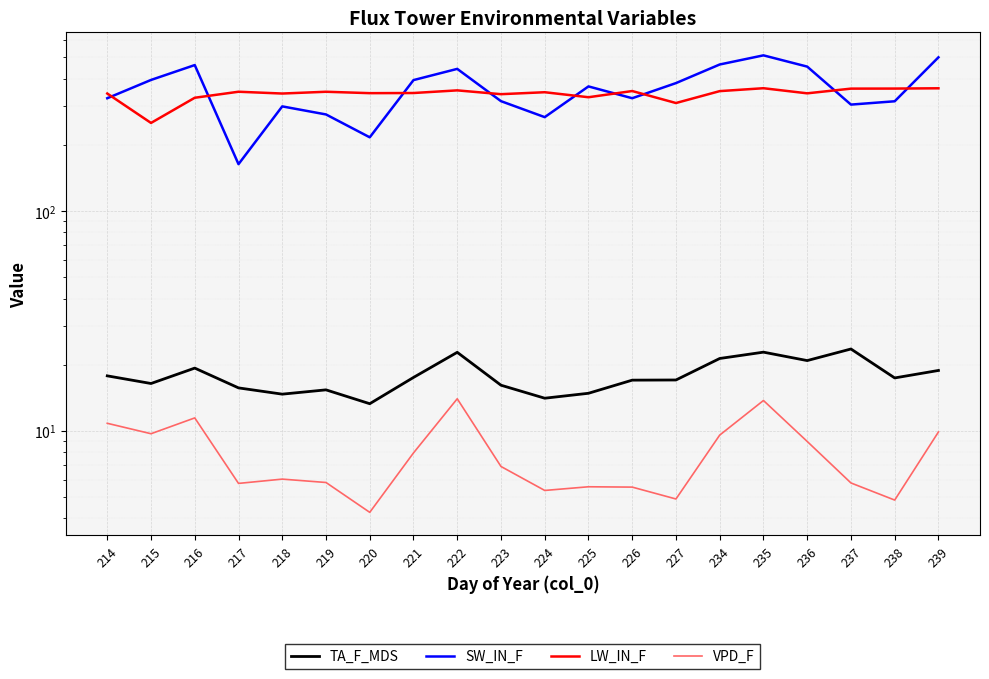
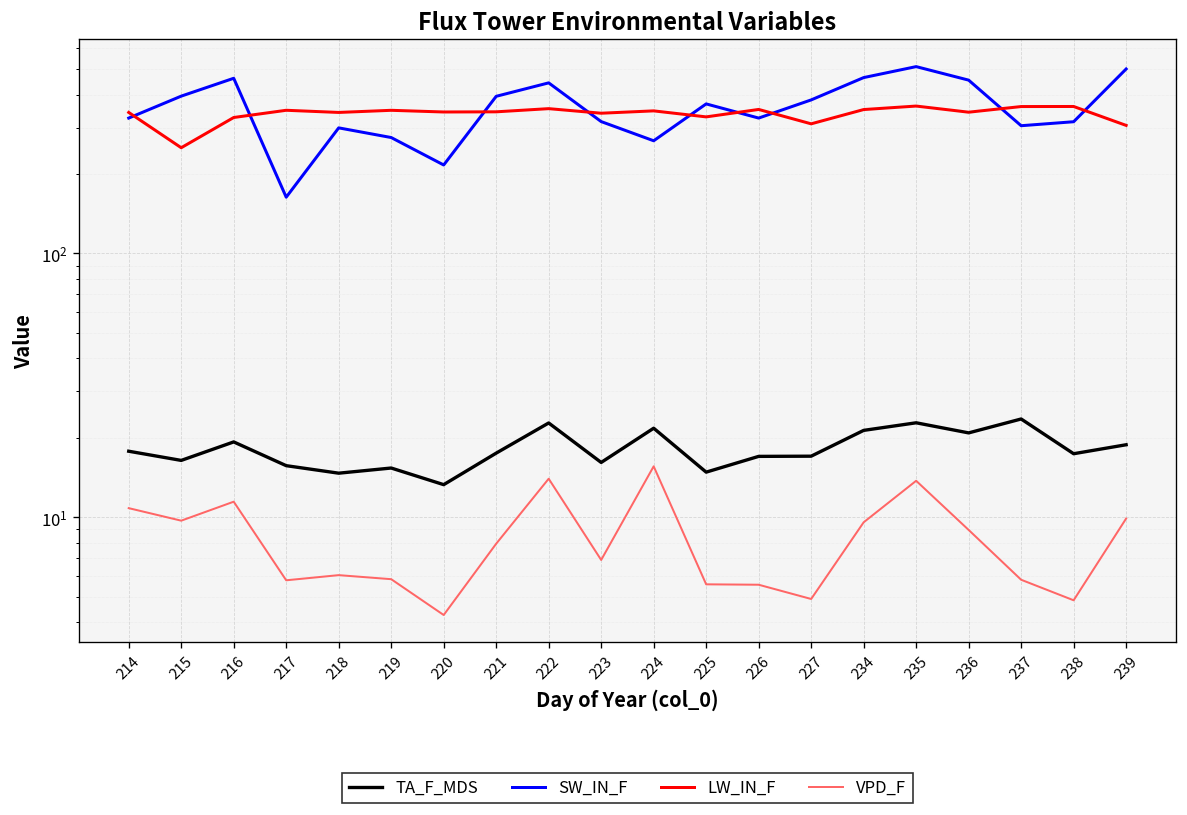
TA_F_MDS, 224: 14 -> 22
VPD_F, 224: 5.4 -> 16
LW_IN_F, 239: 360 -> 310
